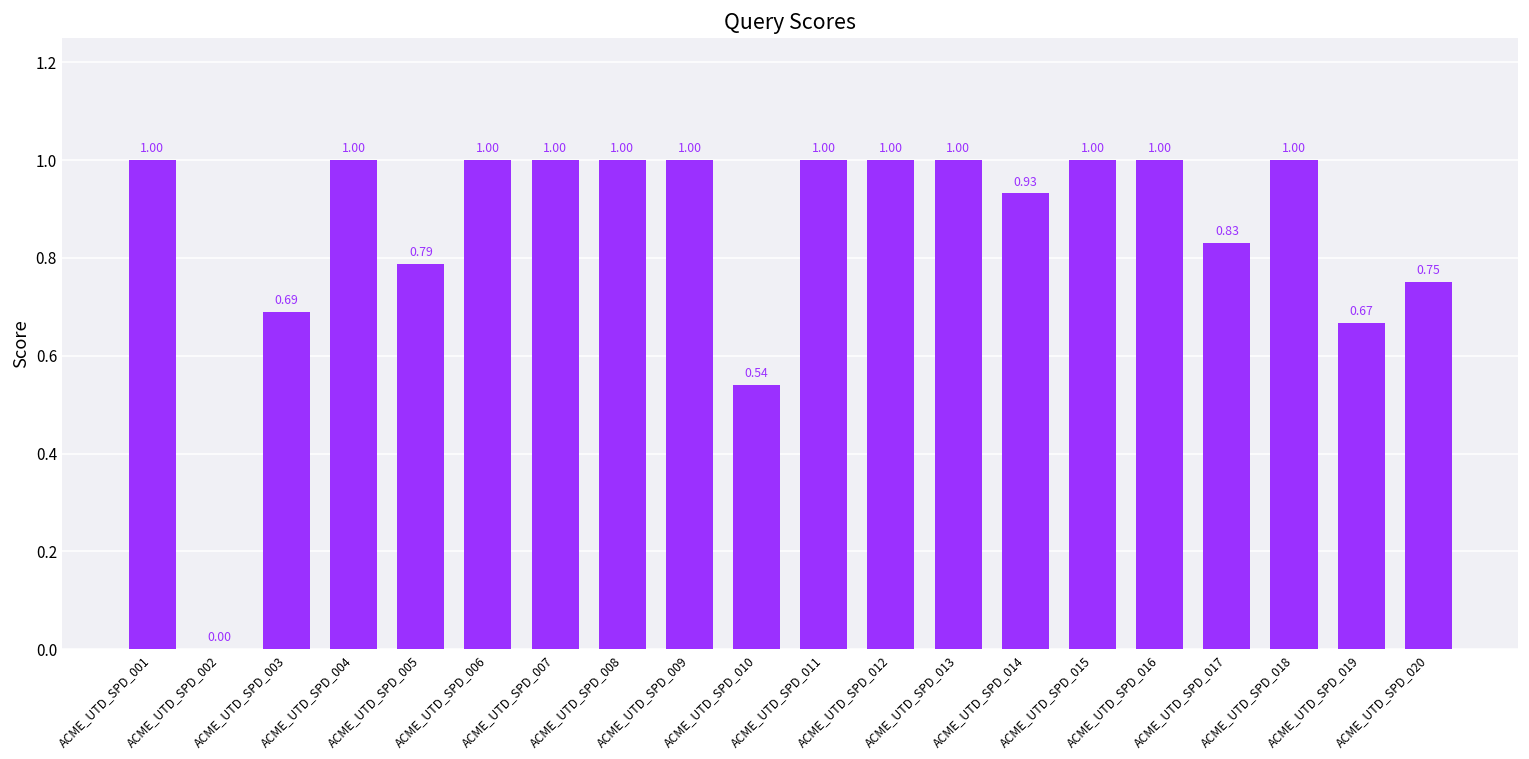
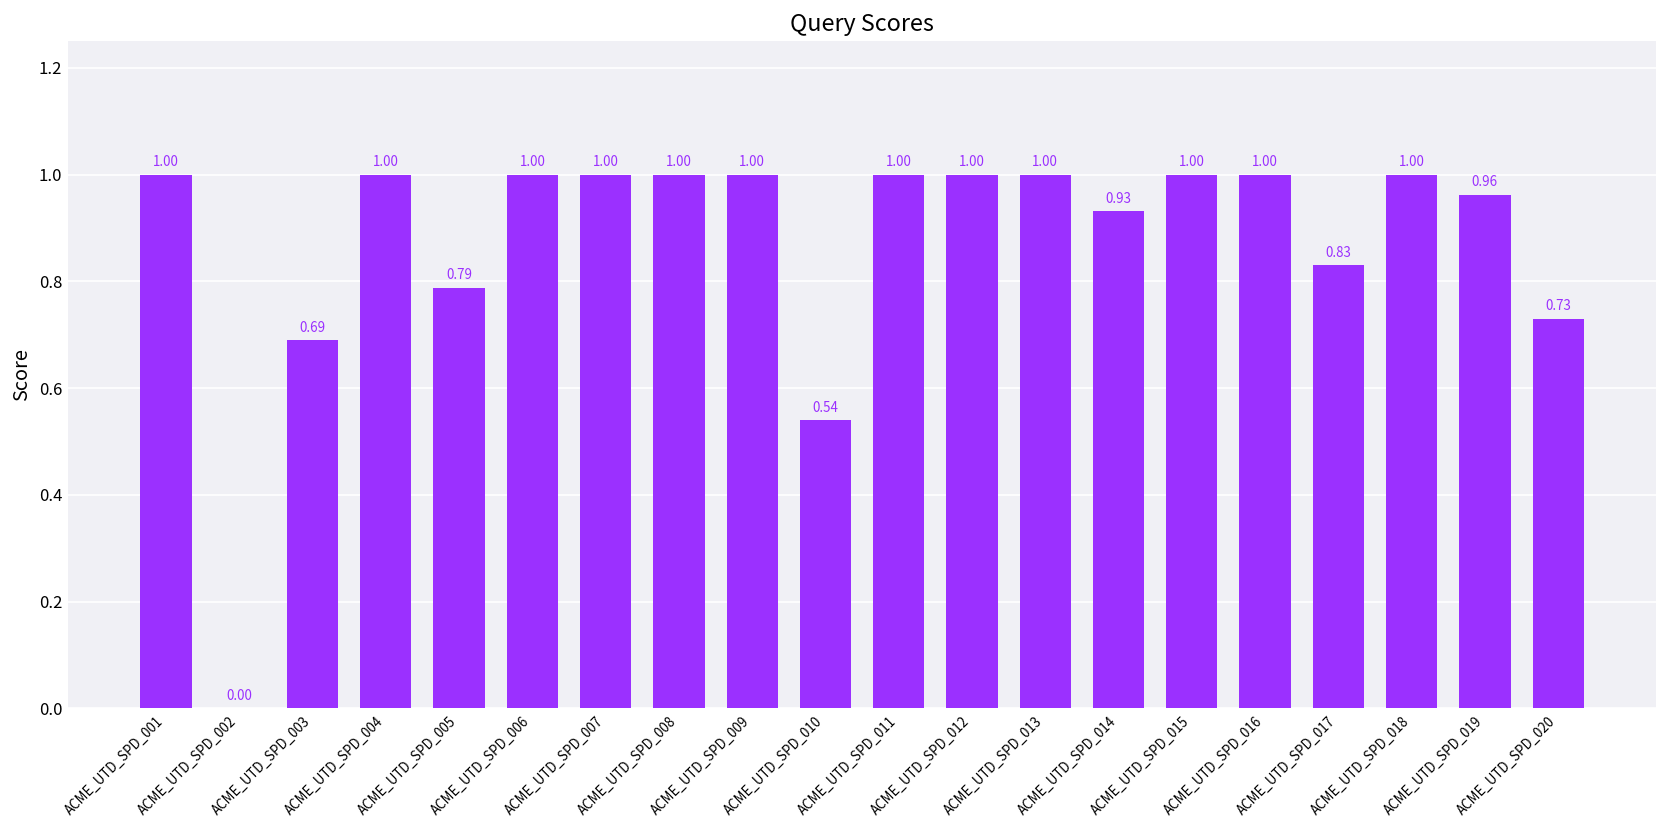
ACME_UTD_SPD_019: 0.67 -> 0.96
ACME_UTD_SPD_020: 0.75 -> 0.73
